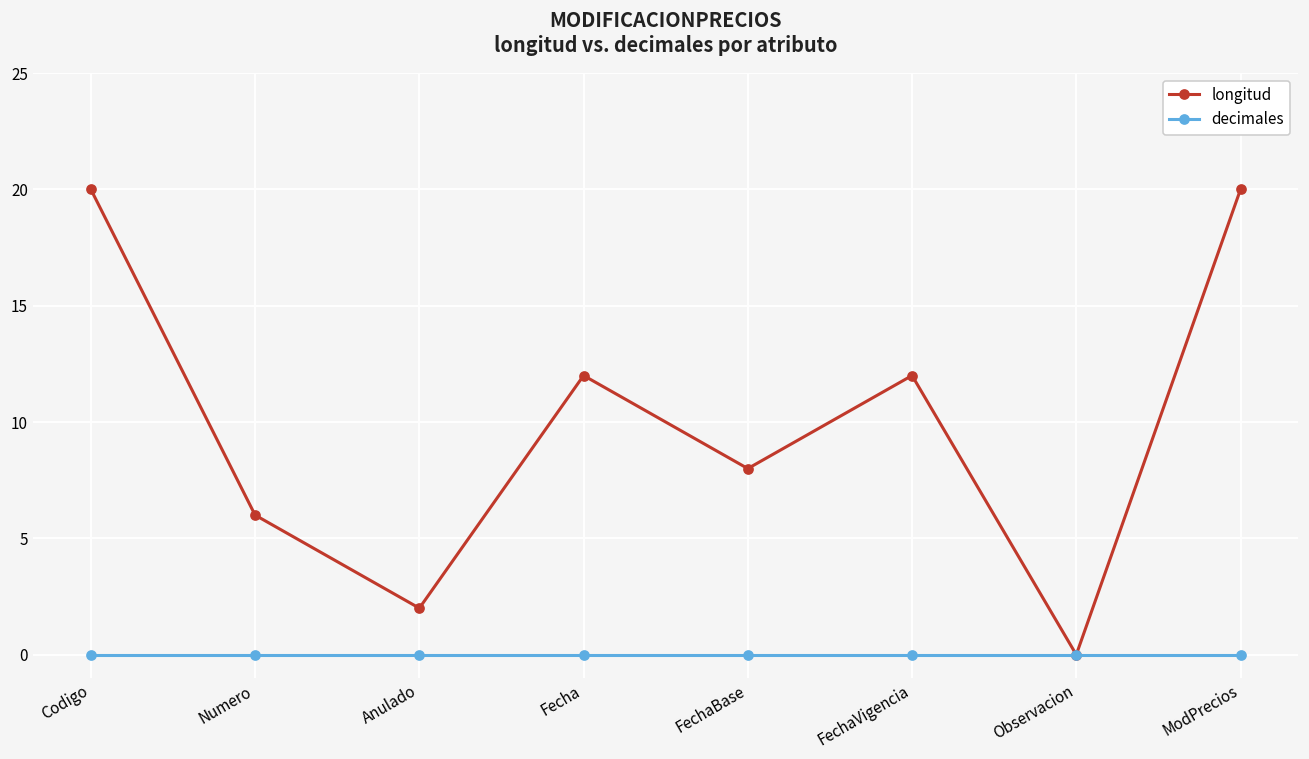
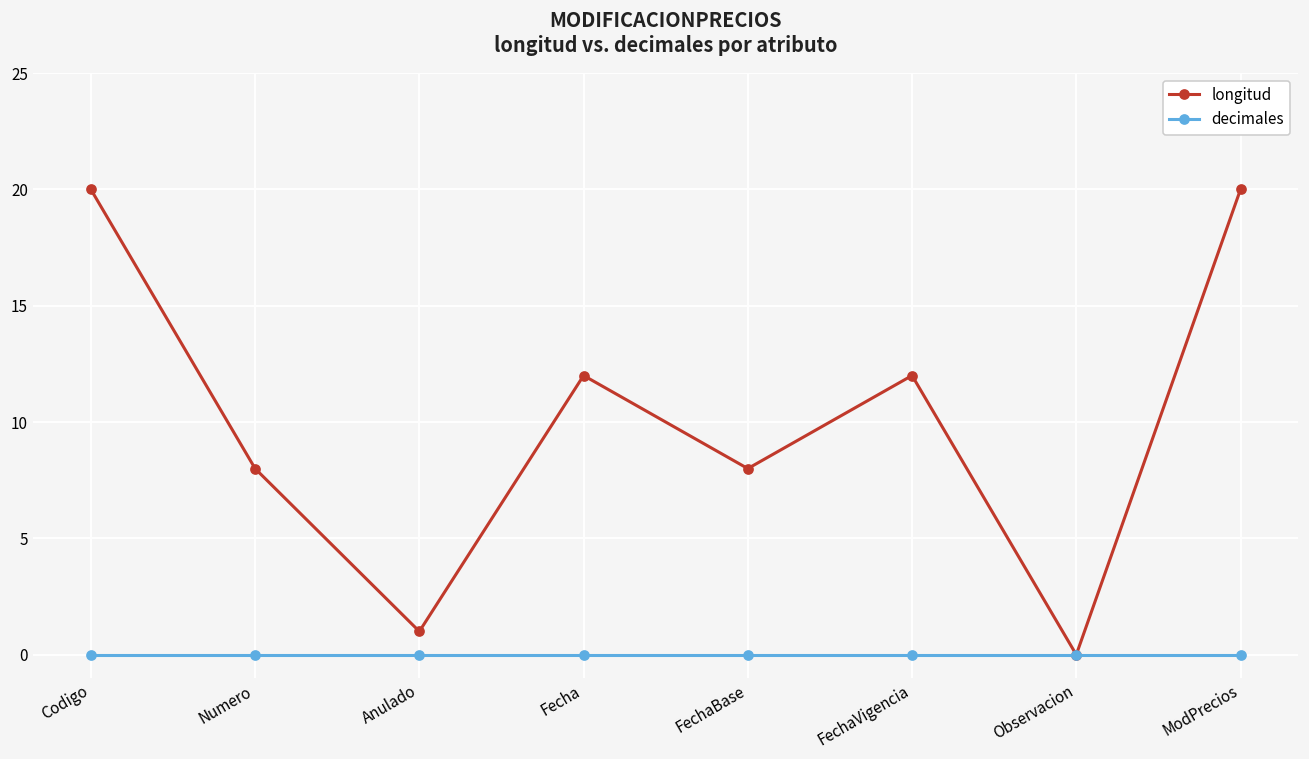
longitud, Numero: 6 -> 8
longitud, Anulado: 2 -> 1
